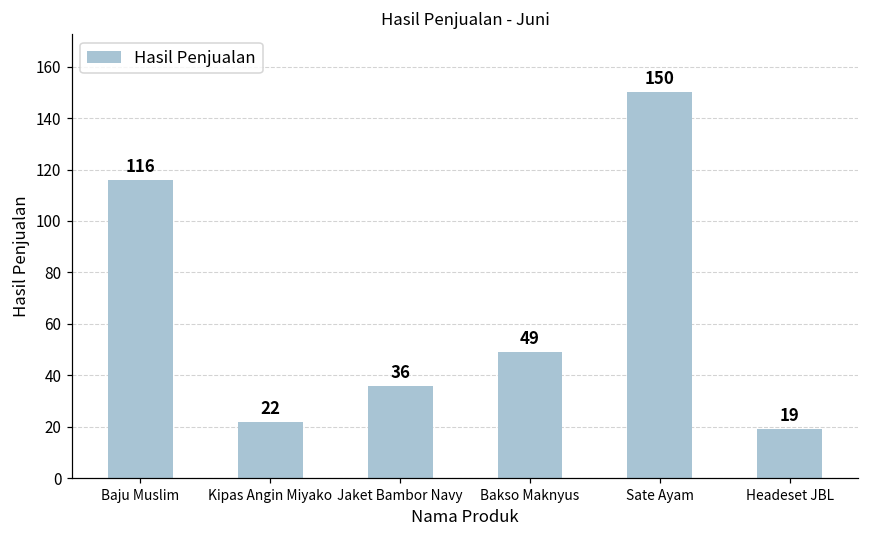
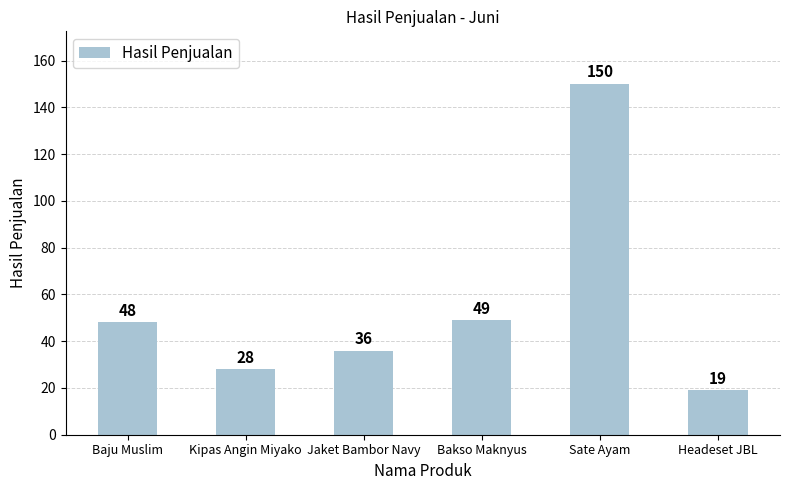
Baju Muslim: 116 -> 48
Kipas Angin Miyako: 22 -> 28
